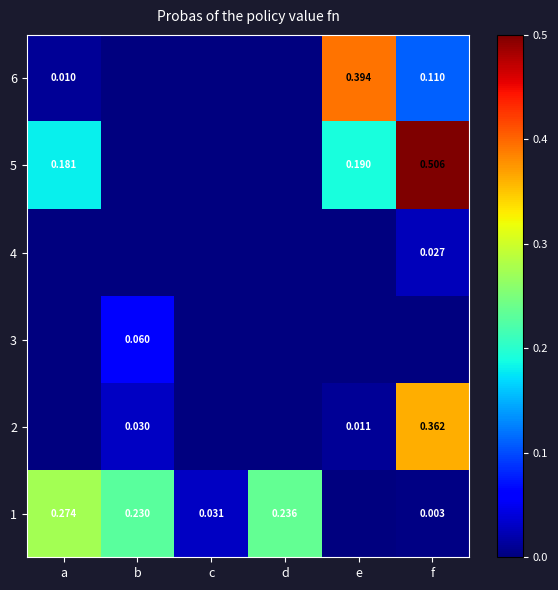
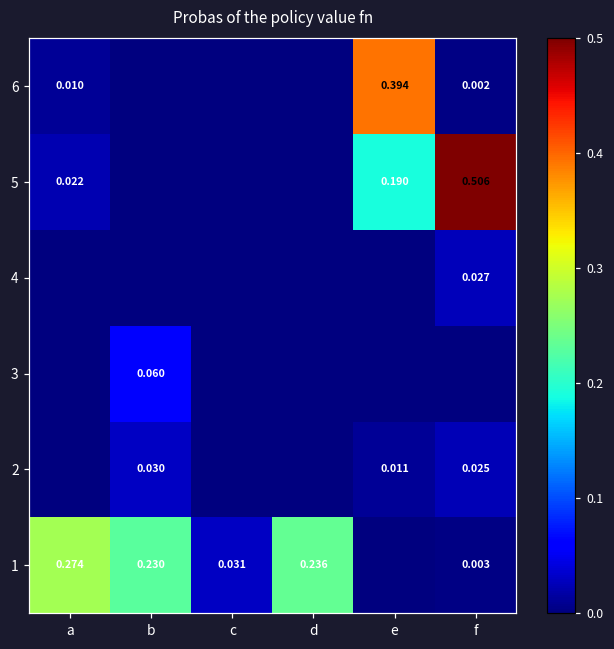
6, f: 0.110 -> 0.002
5, a: 0.181 -> 0.022
2, f: 0.362 -> 0.025
